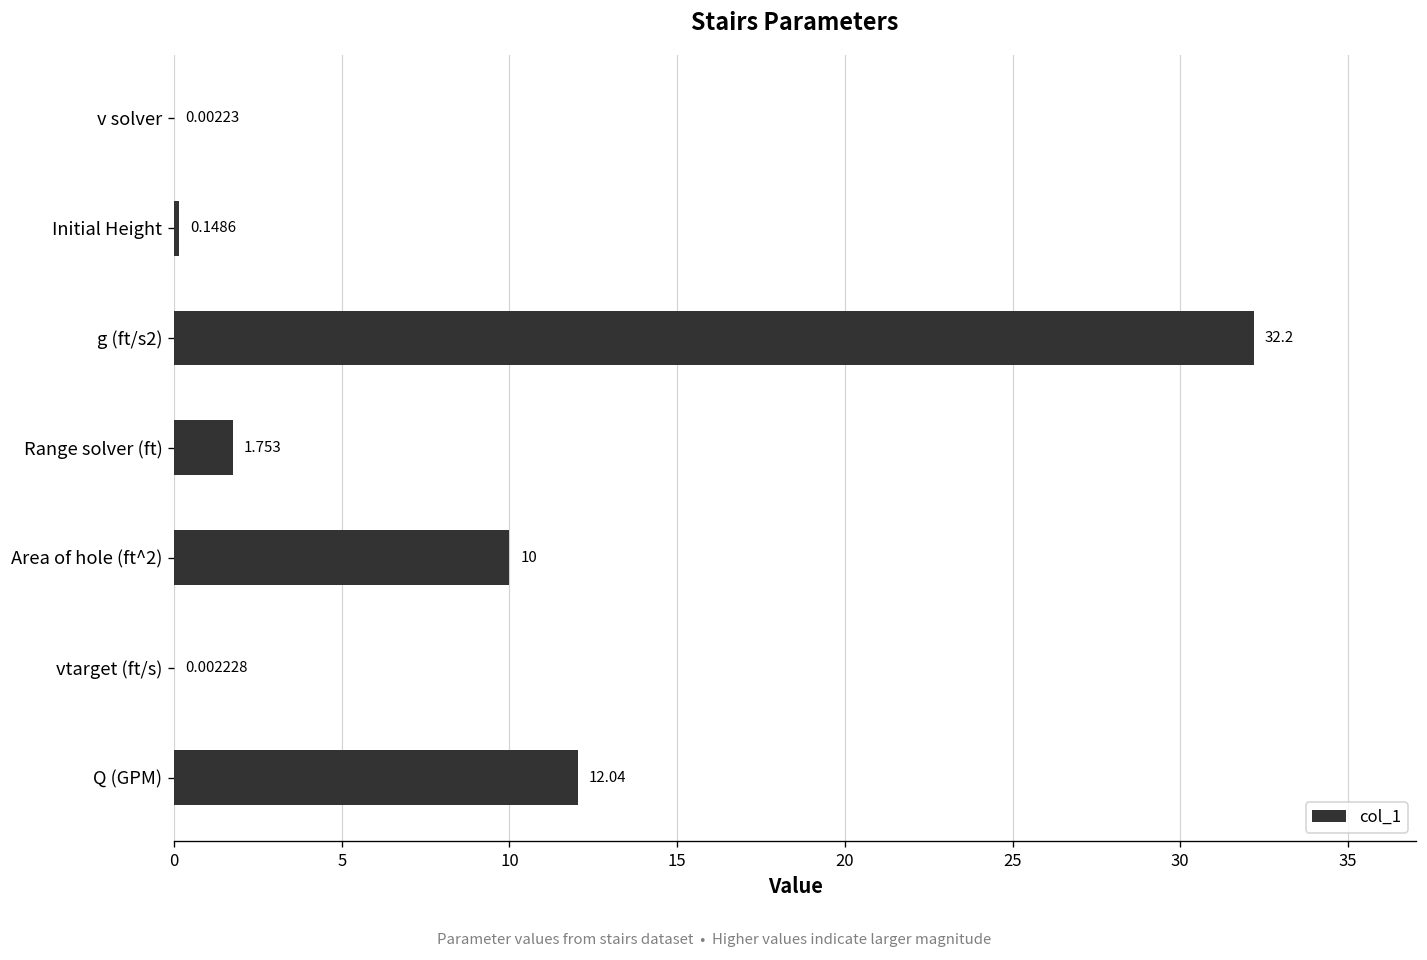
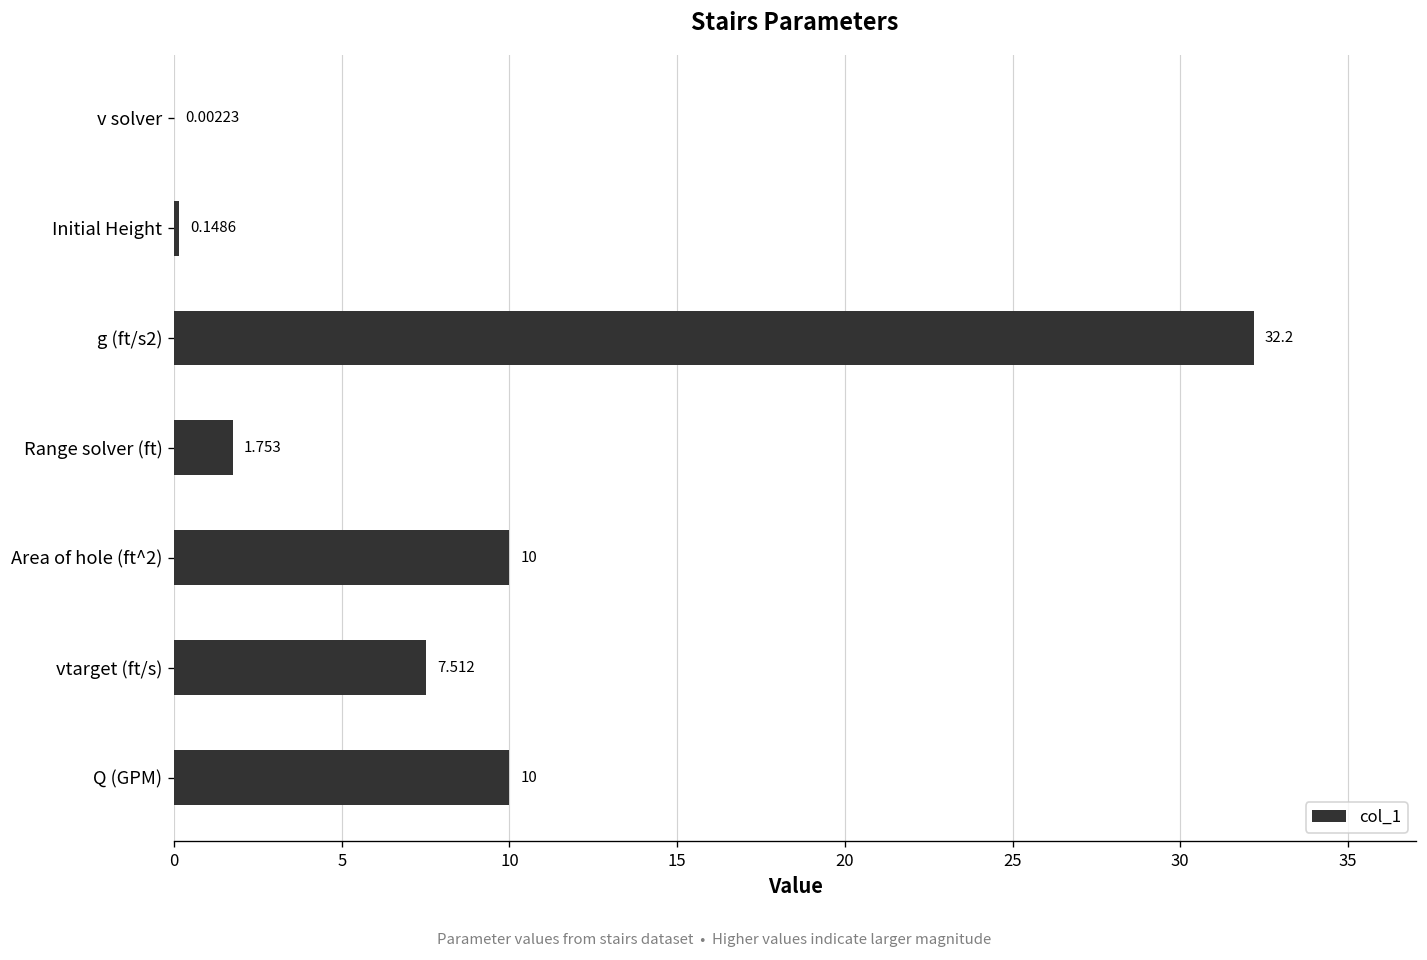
vtarget (ft/s): 0.002228 -> 7.512
Q (GPM): 12.04 -> 10
